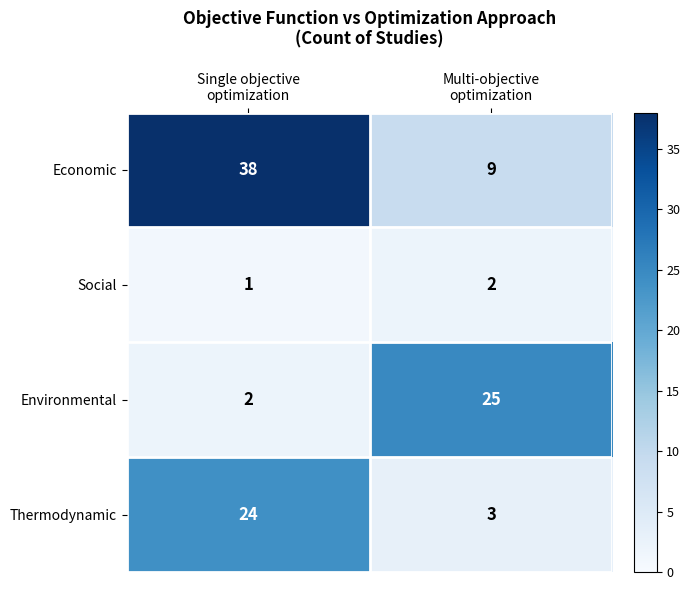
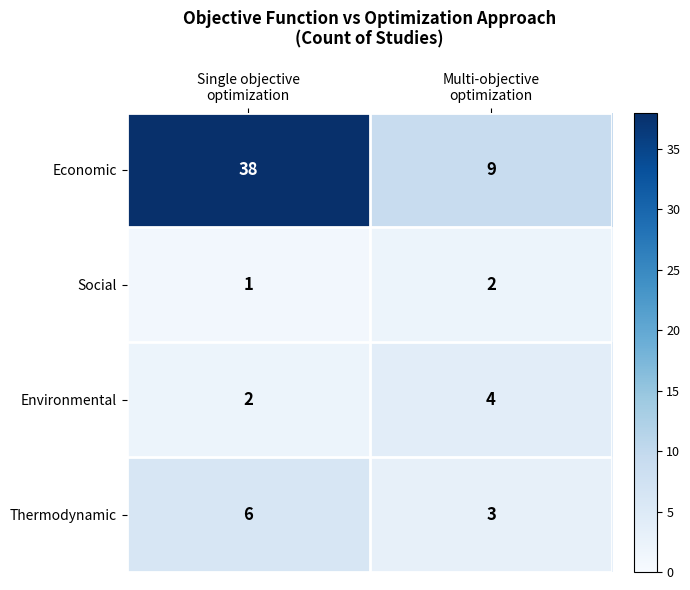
Environmental, Multi-objective optimization: 25 -> 4
Thermodynamic, Single objective optimization: 24 -> 6
